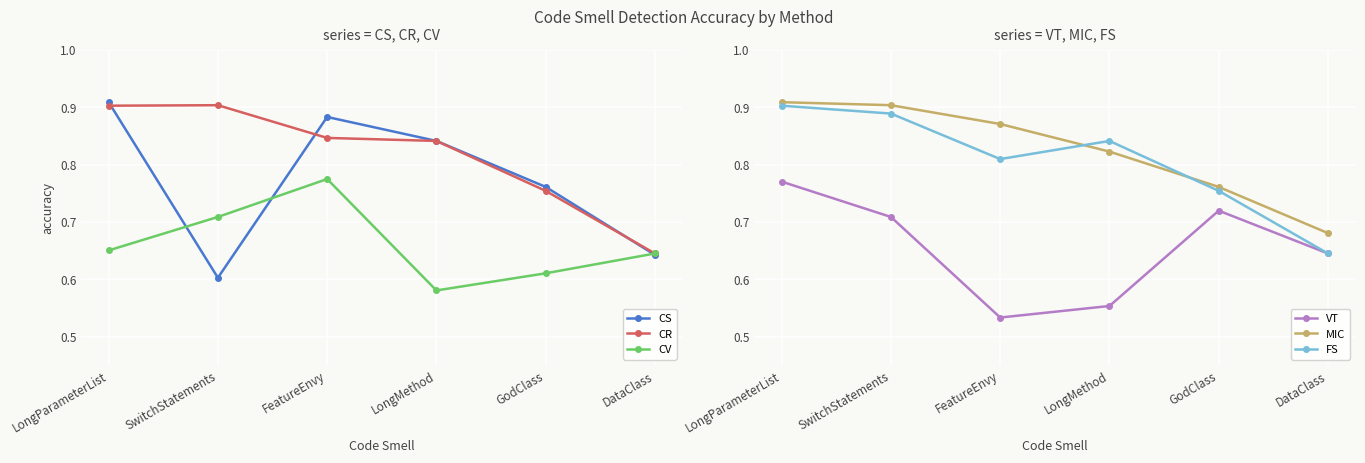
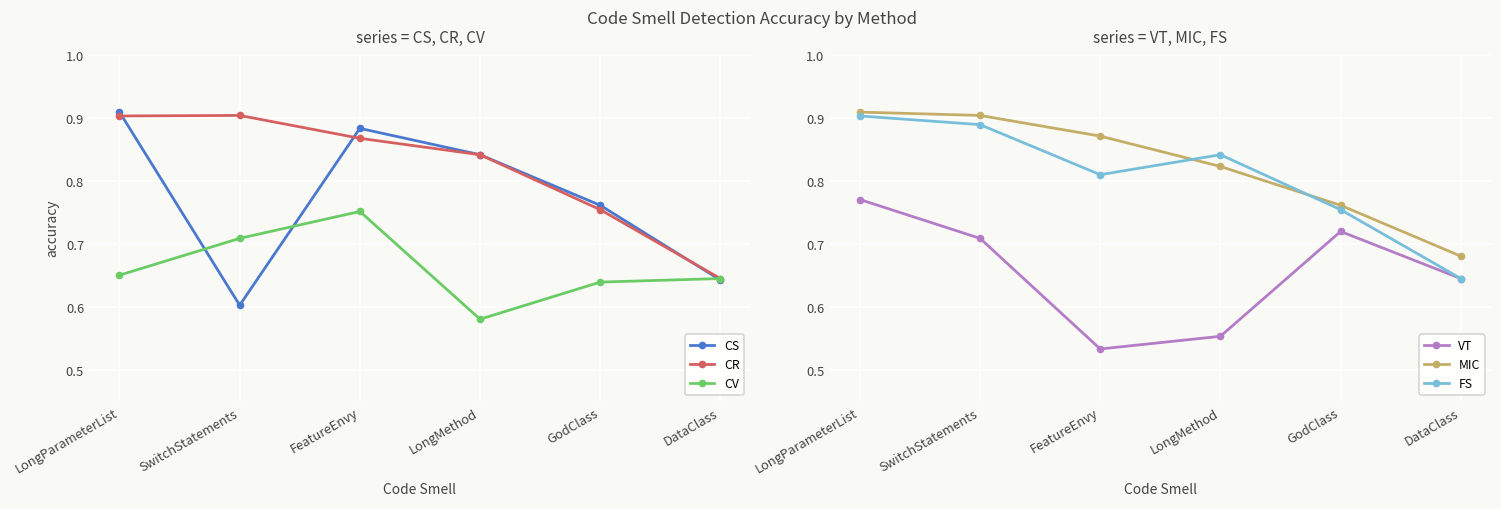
series = CS, CR, CV, CR, FeatureEnvy: 0.85 -> 0.87
series = CS, CR, CV, CV, FeatureEnvy: 0.77 -> 0.75
series = CS, CR, CV, CV, GodClass: 0.61 -> 0.64
